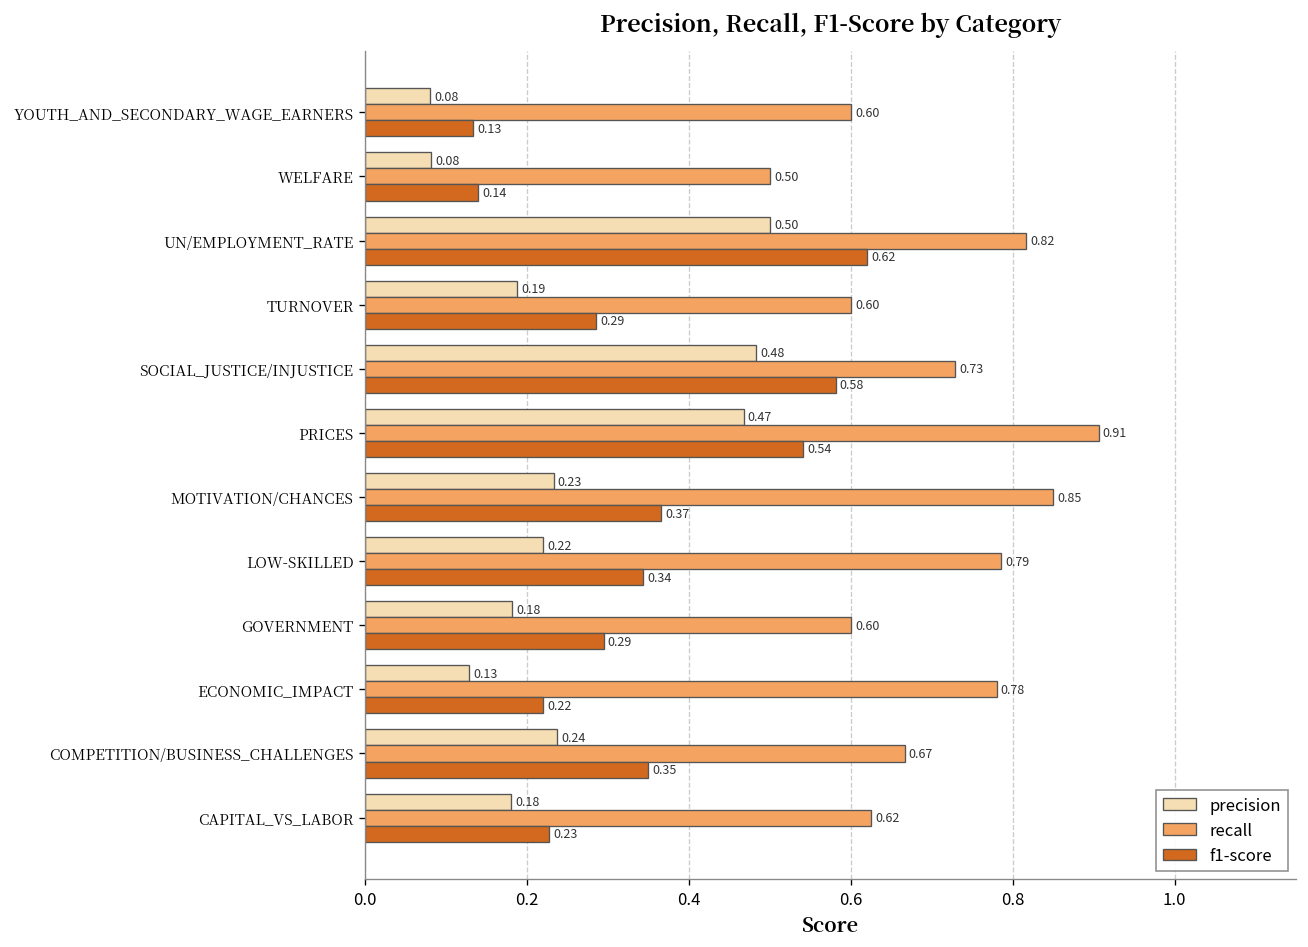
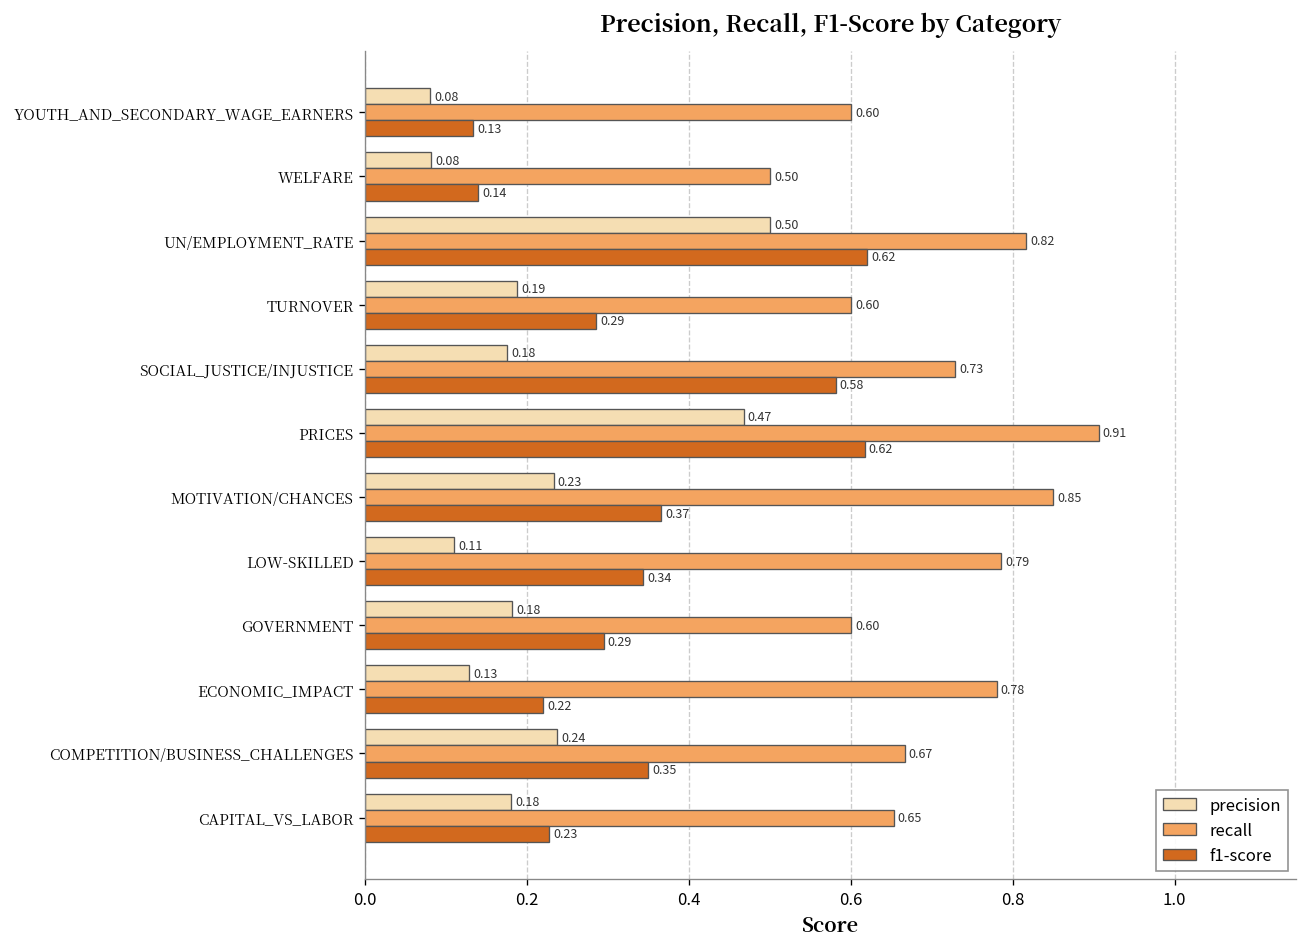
precision, SOCIAL_JUSTICE/INJUSTICE: 0.48 -> 0.18
f1-score, PRICES: 0.54 -> 0.62
precision, LOW-SKILLED: 0.22 -> 0.11
recall, CAPITAL_VS_LABOR: 0.62 -> 0.65
